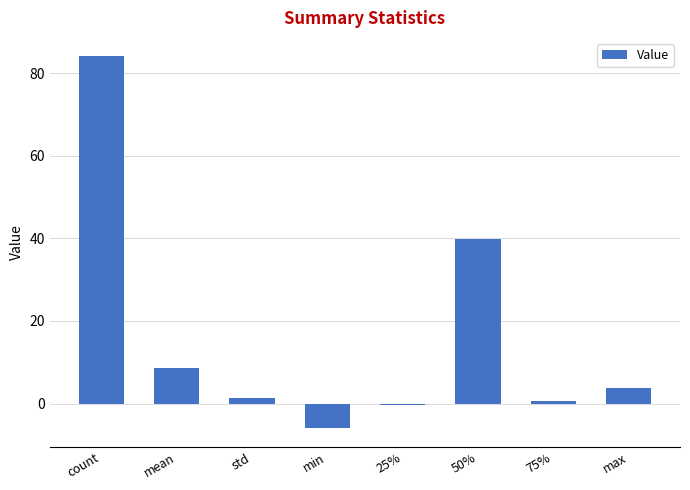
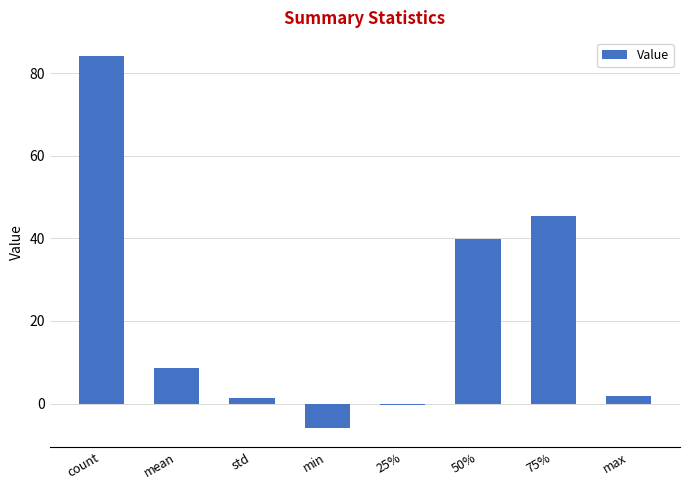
75%: 1 -> 45
max: 4 -> 2
